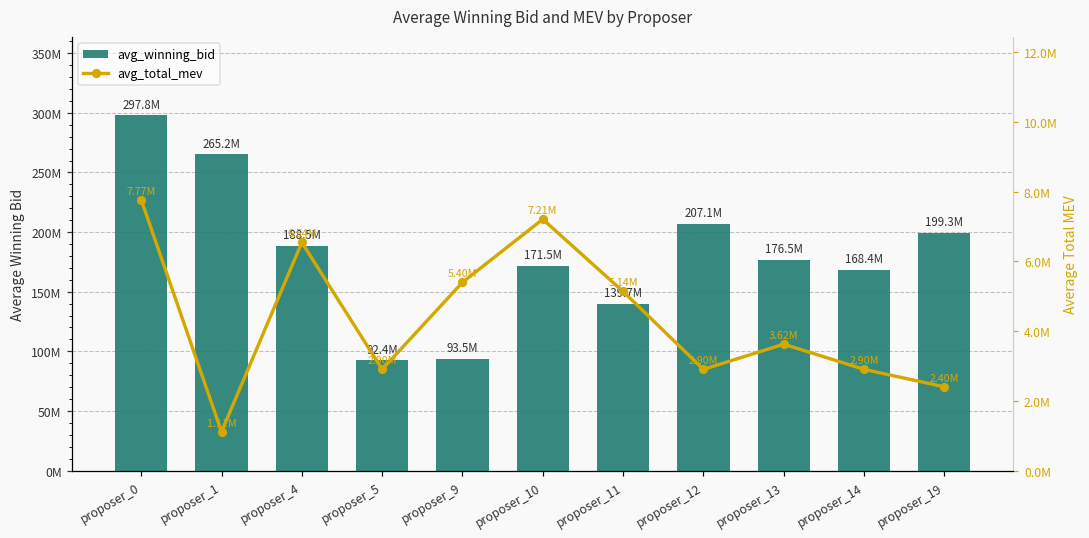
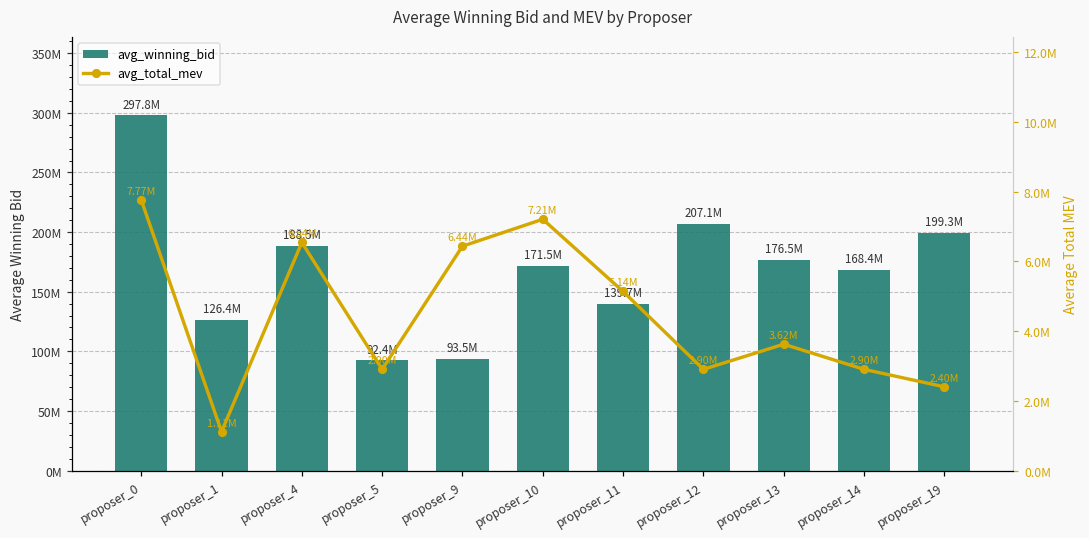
avg_winning_bid, proposer_1: 265.2M -> 126.4M
avg_total_mev, proposer_9: 5.40M -> 6.44M
